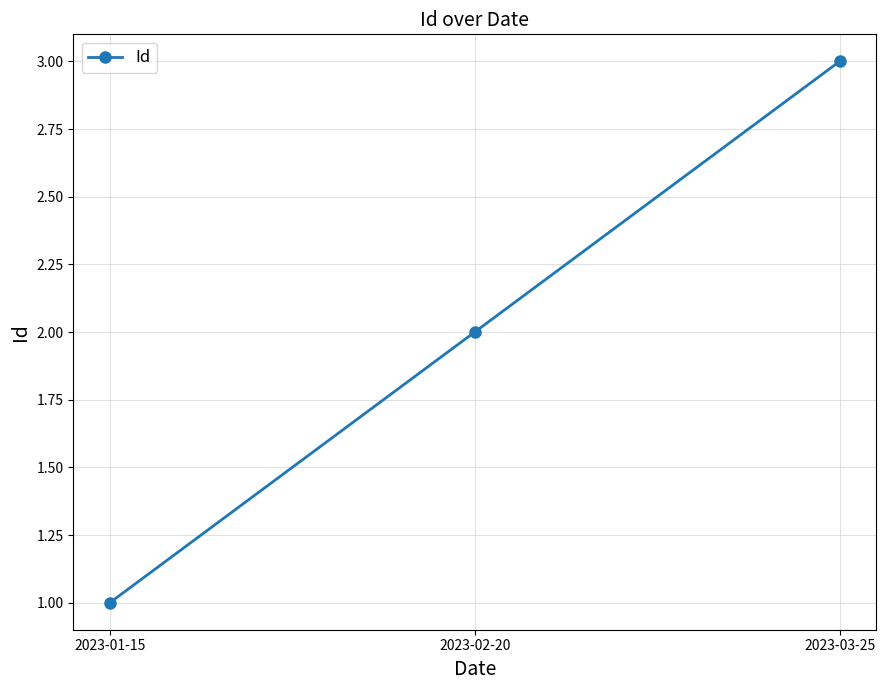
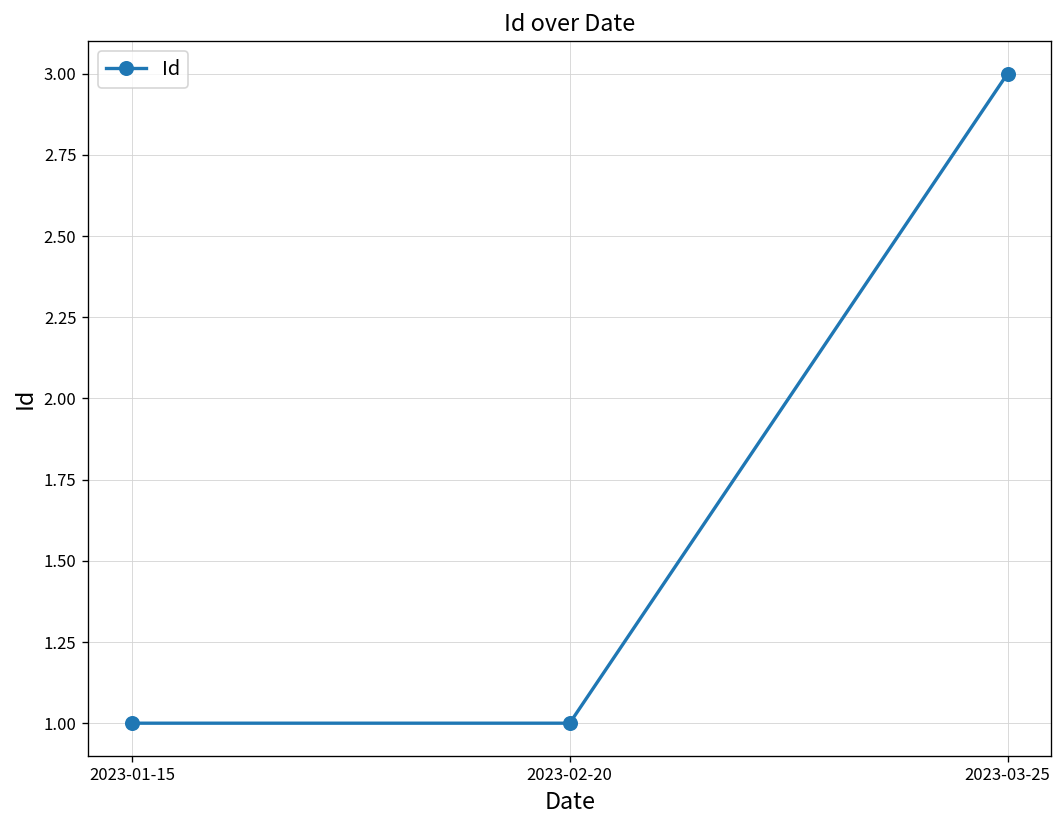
2023-02-20: 2 -> 1
